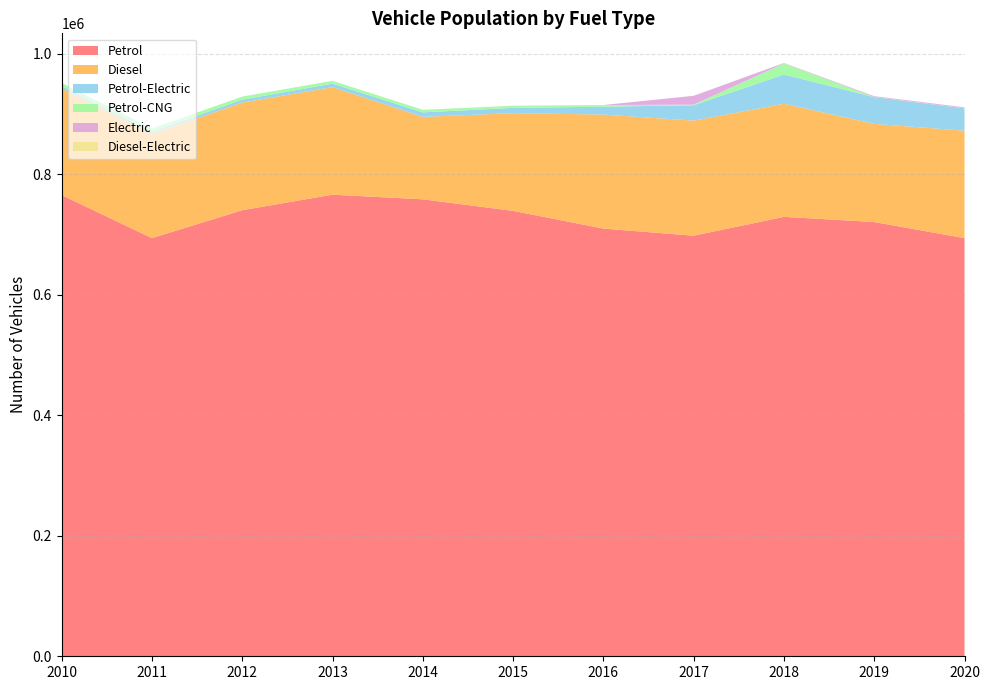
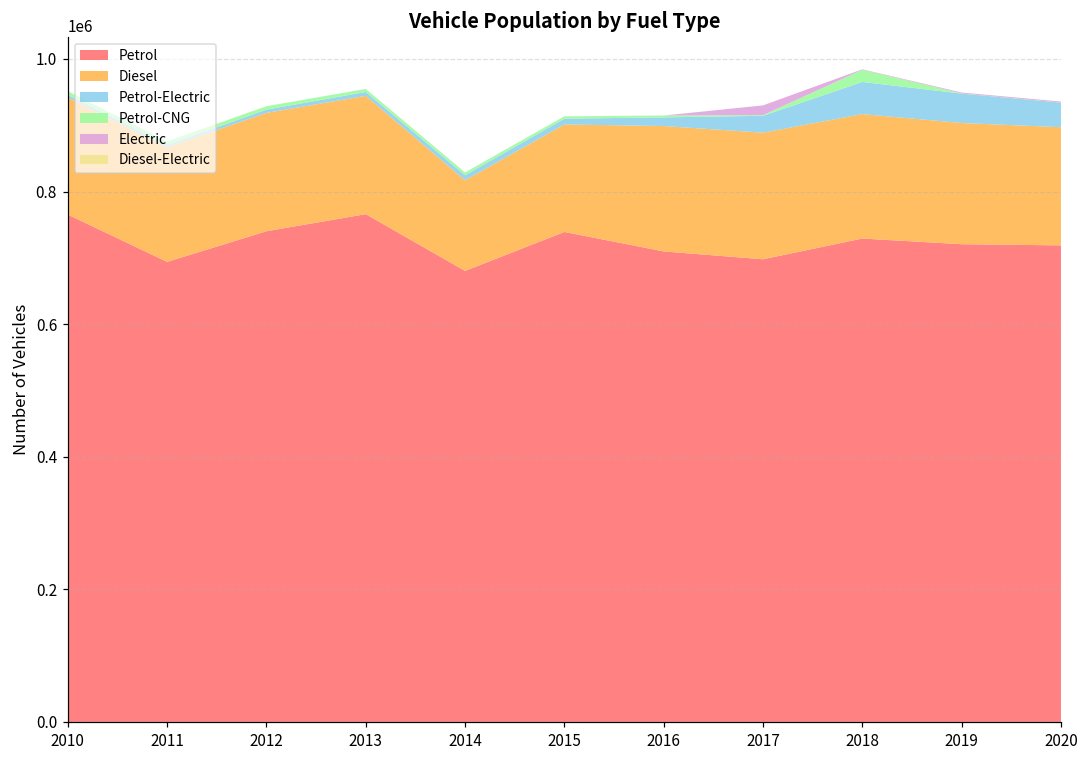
Petrol, 2014: 760000 -> 680000
Diesel, 2019: 160000 -> 180000
Petrol, 2020: 690000 -> 720000
